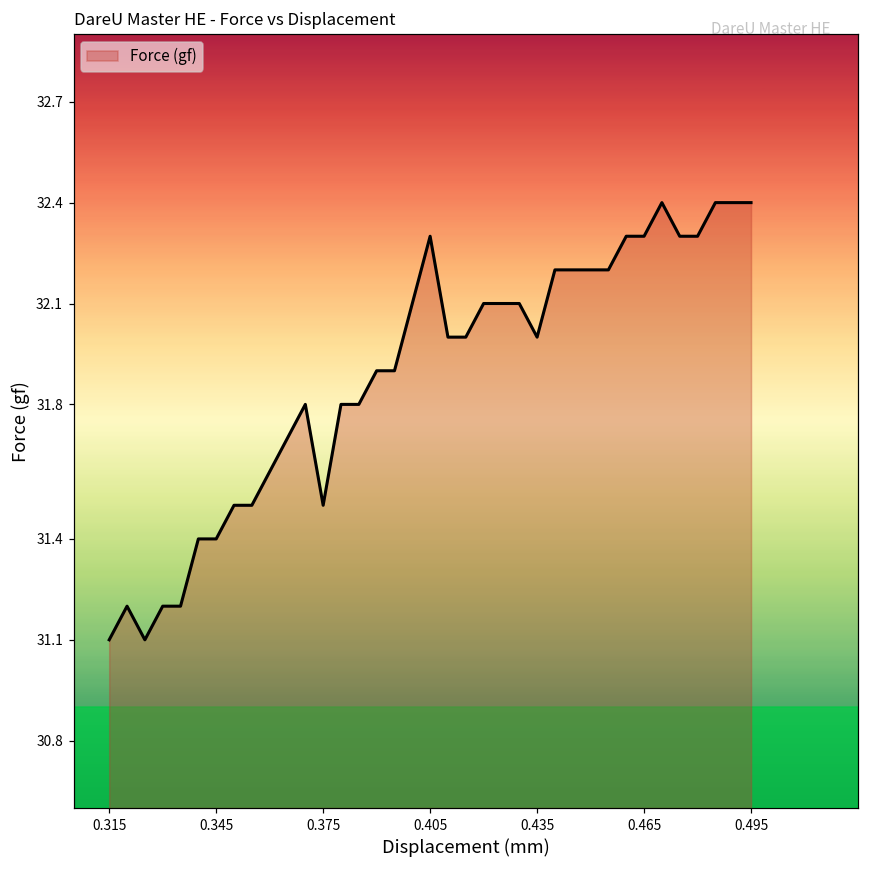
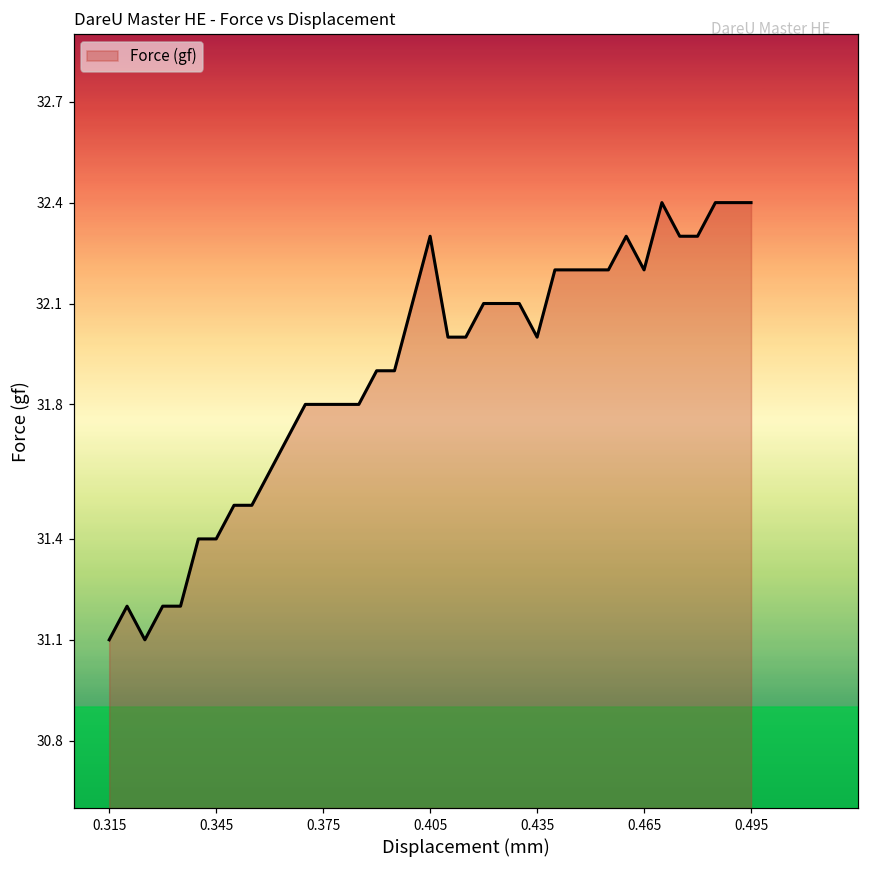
0.375: 31.5 -> 31.8
0.465: 32.3 -> 32.2
